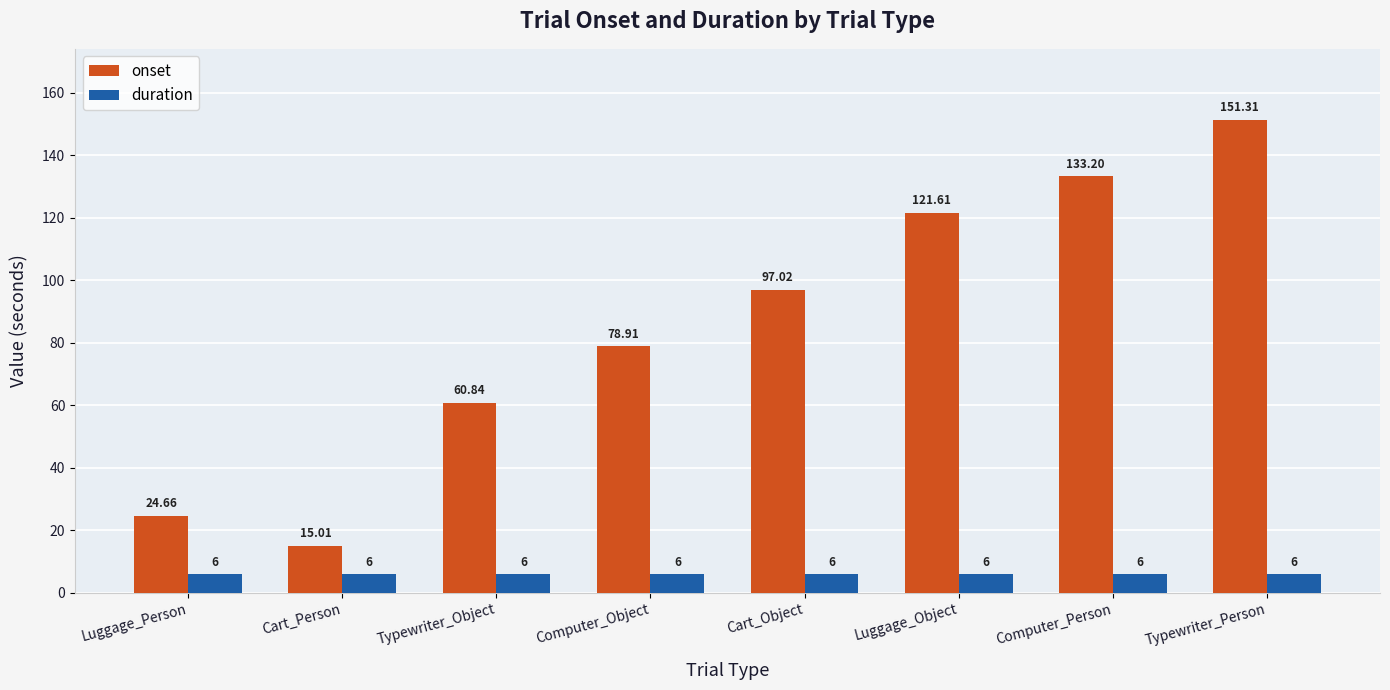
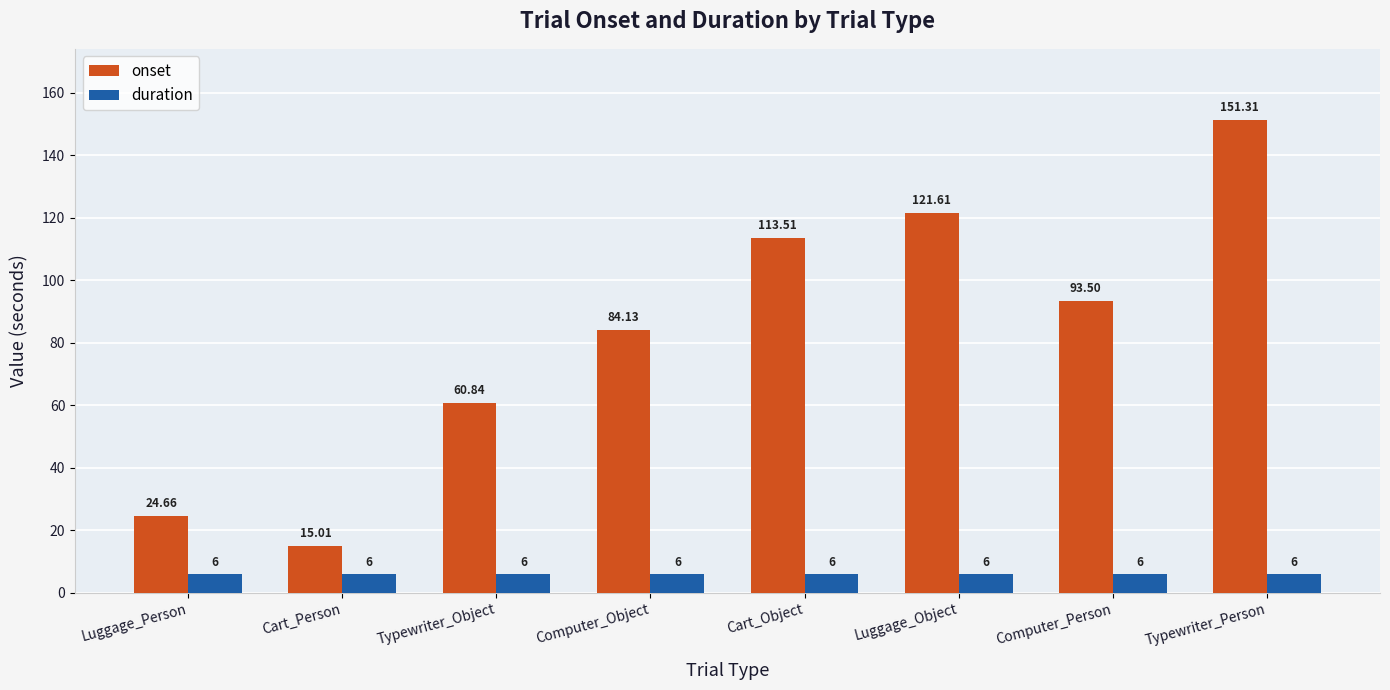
onset, Computer_Object: 78.91 -> 84.13
onset, Cart_Object: 97.02 -> 113.51
onset, Computer_Person: 133.20 -> 93.50
